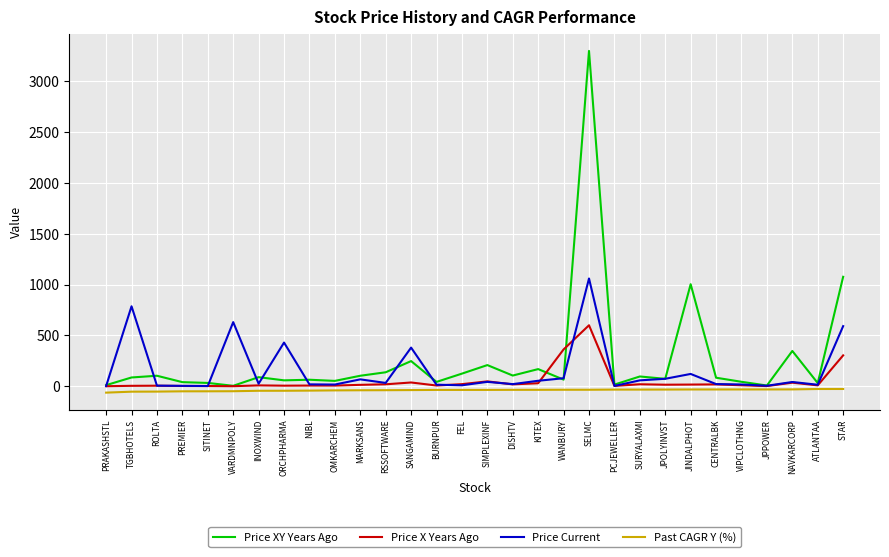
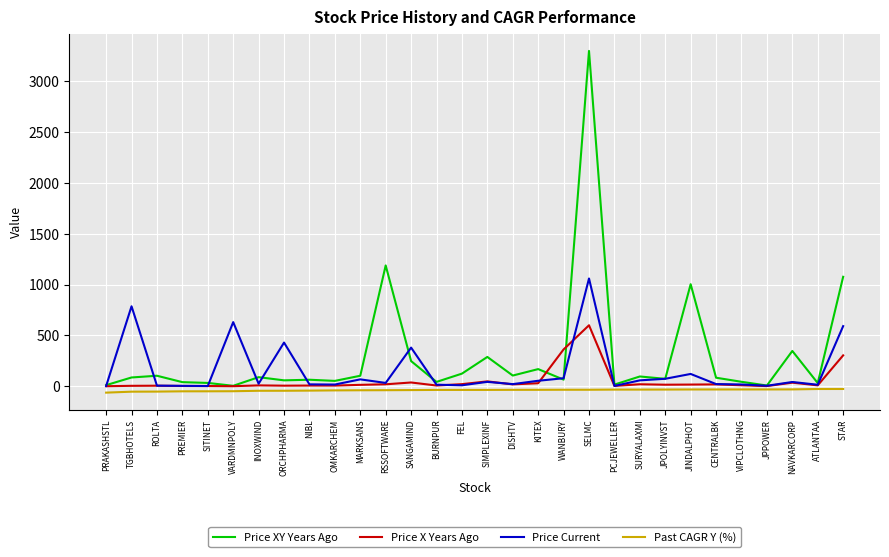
Price XY Years Ago, RSSOFTWARE: 140 -> 1190
Price XY Years Ago, SIMPLEXINF: 210 -> 290
